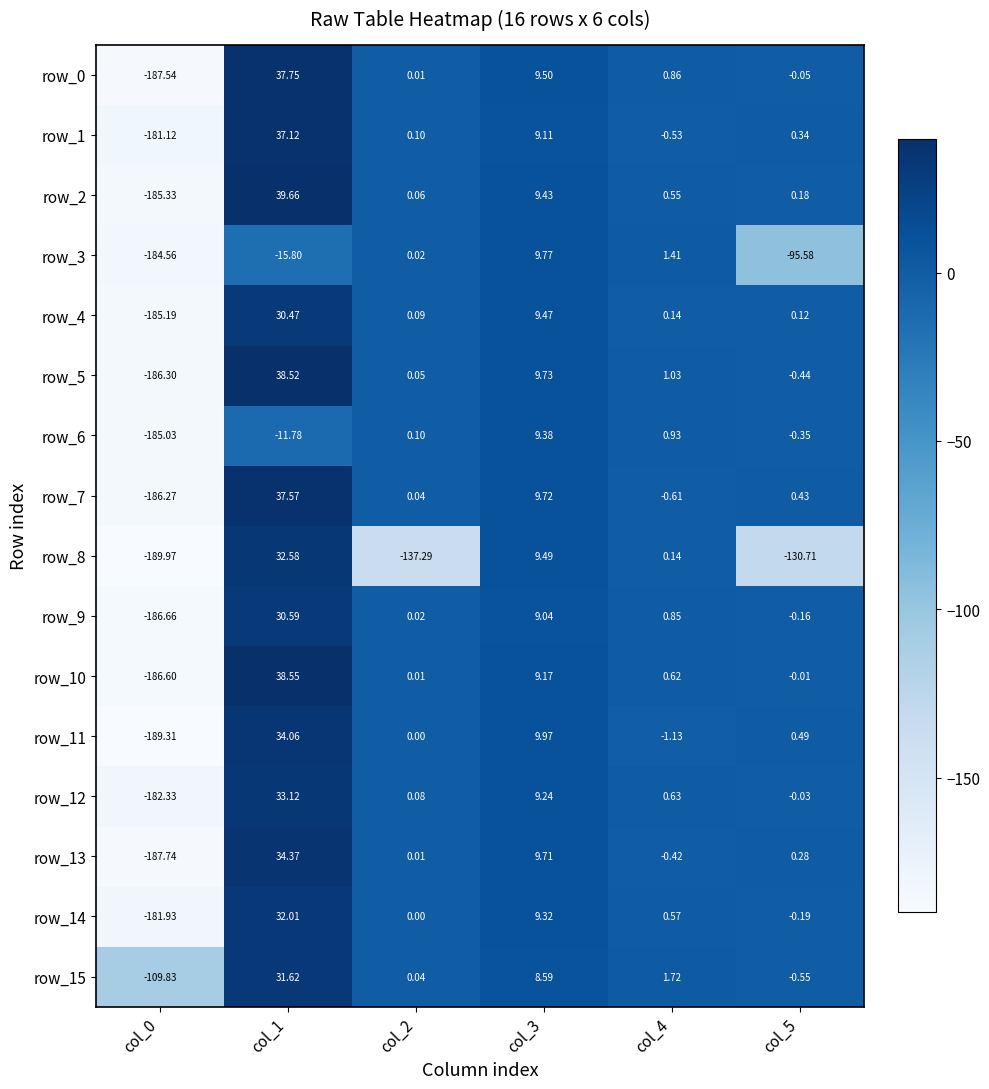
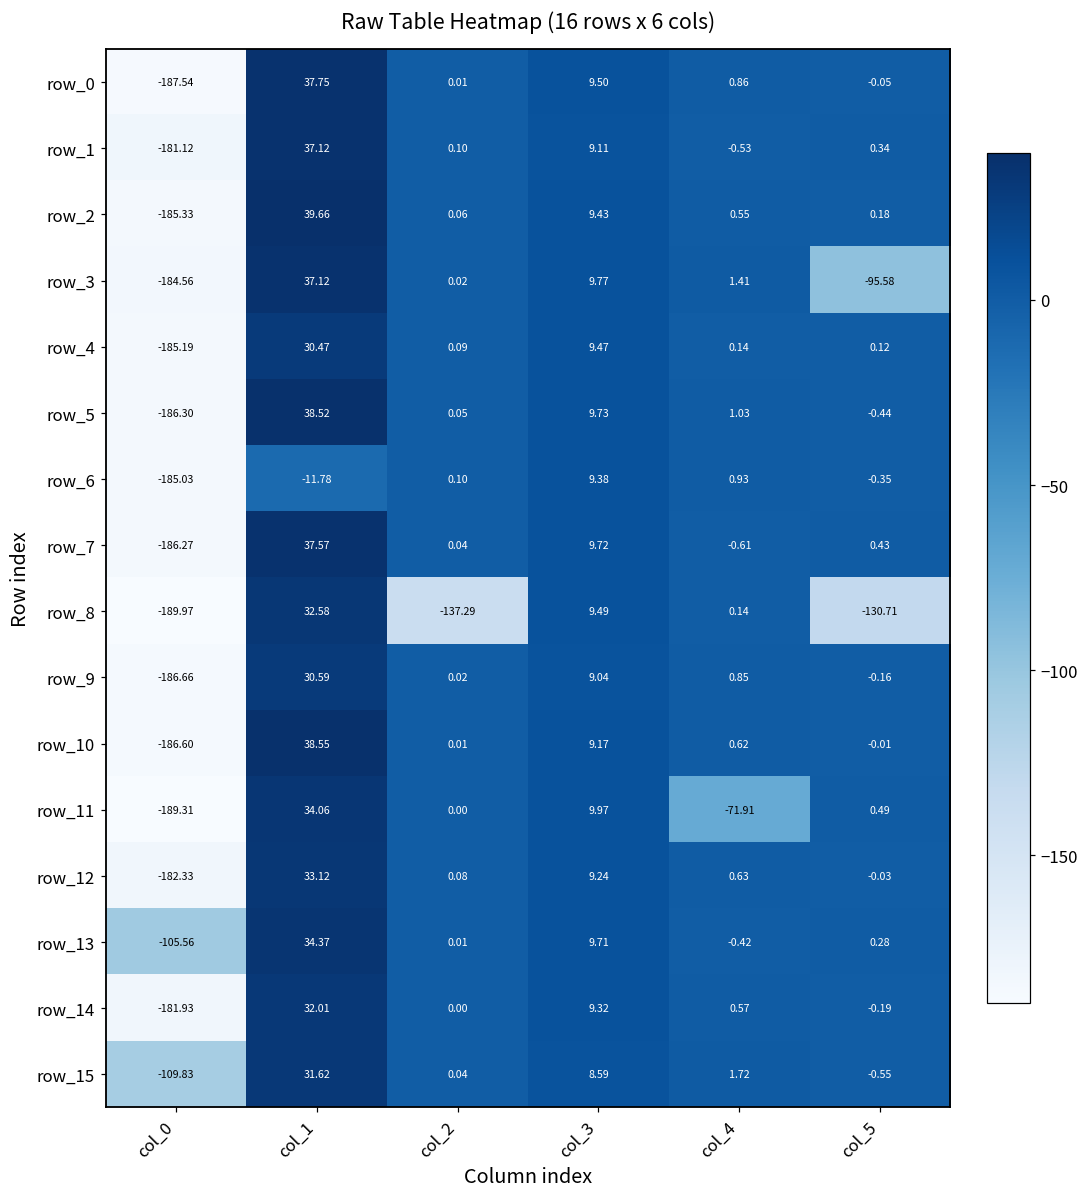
row_3, col_1: -15.80 -> 37.12
row_11, col_4: -1.13 -> -71.91
row_13, col_0: -187.74 -> -105.56
